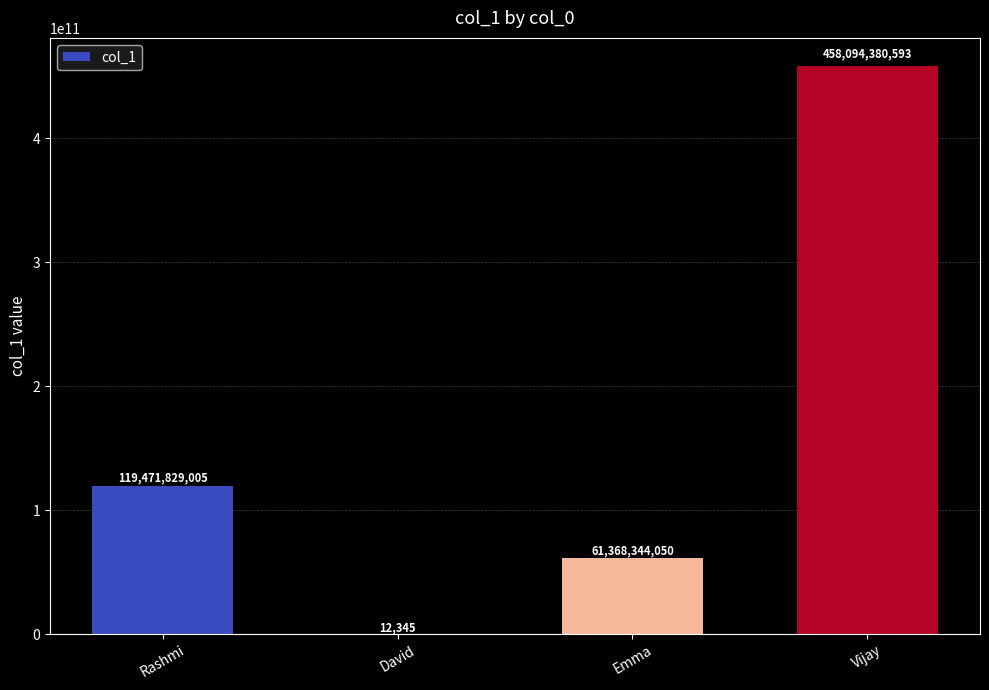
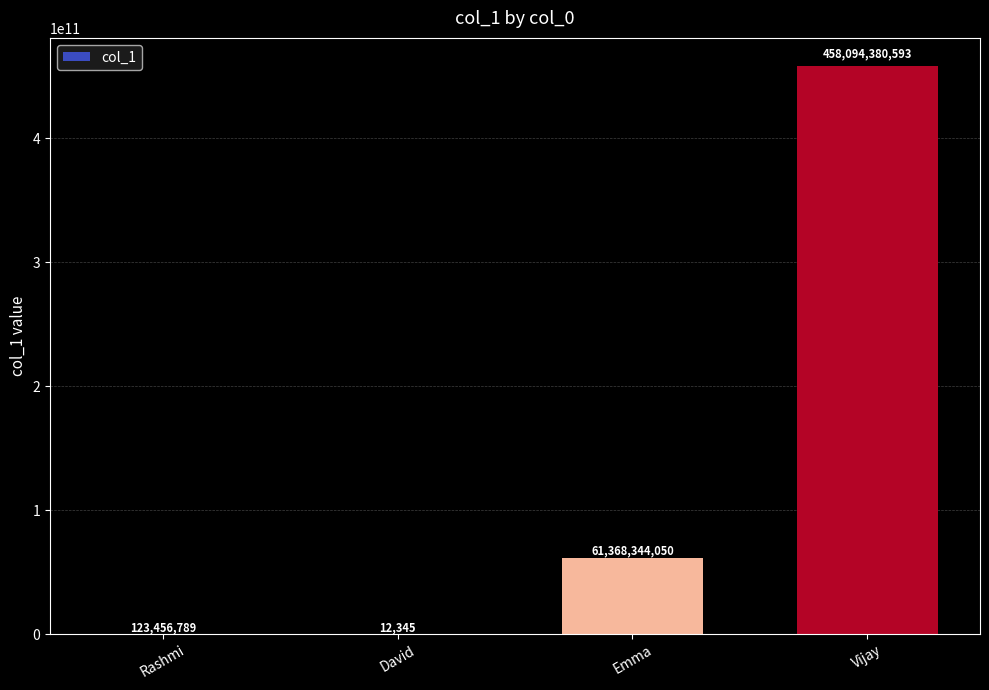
Rashmi: 119,471,829,005 -> 123,456,789
